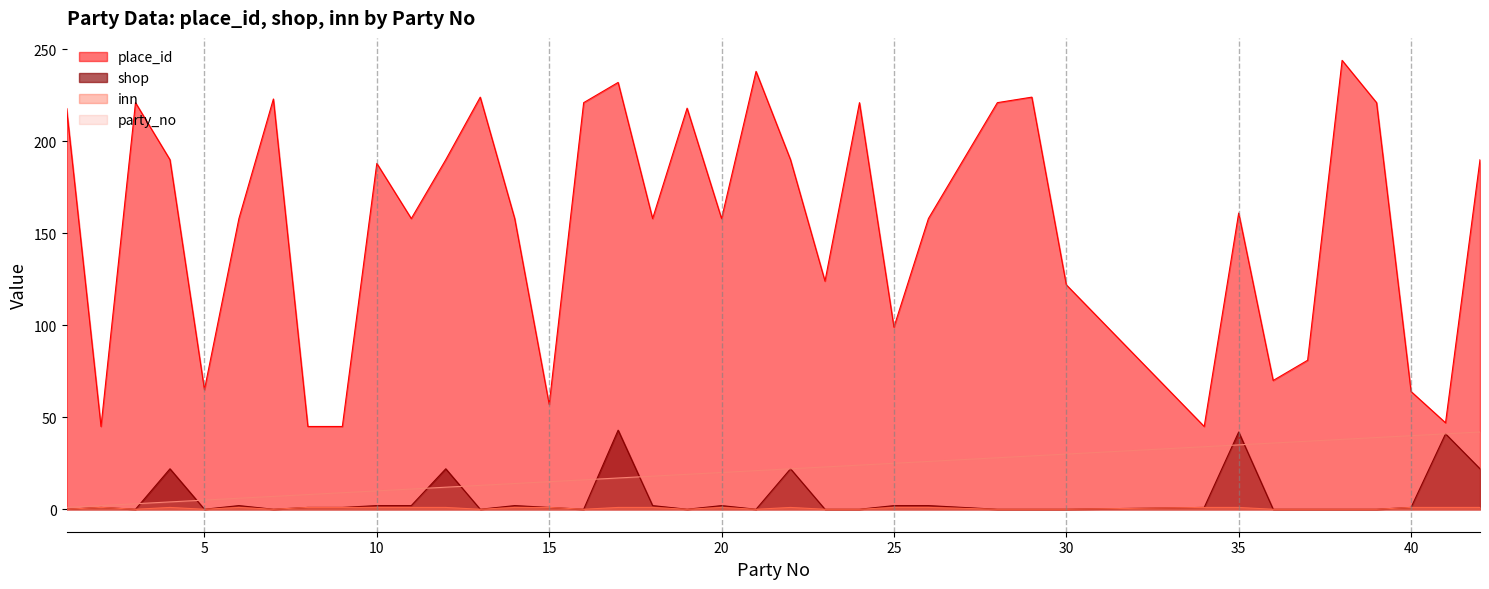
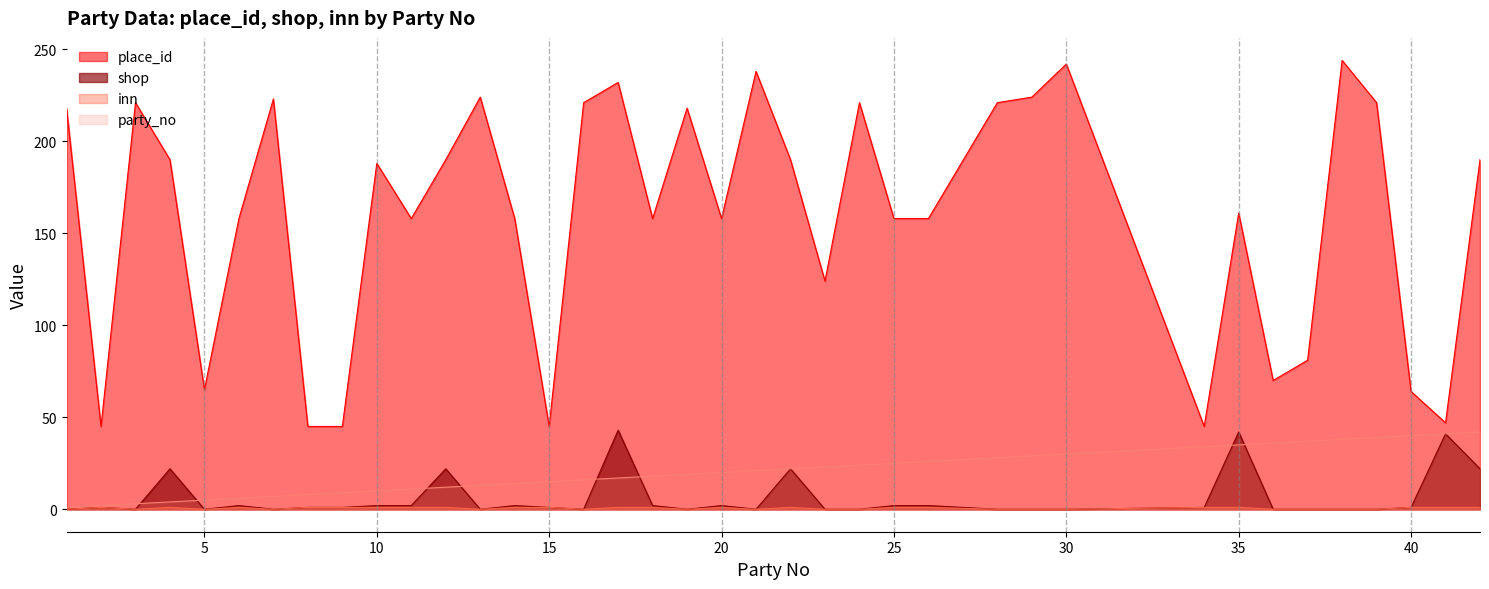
place_id, 15: 57 -> 45
place_id, 25: 99 -> 158
place_id, 30: 122 -> 242
